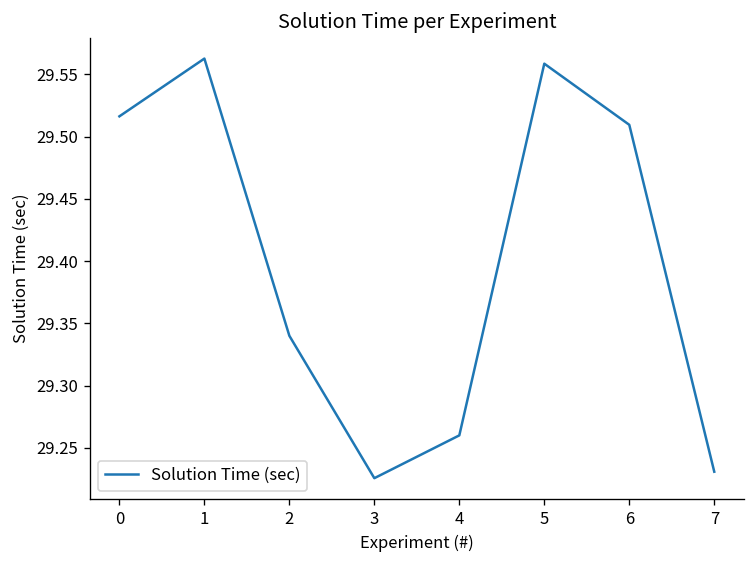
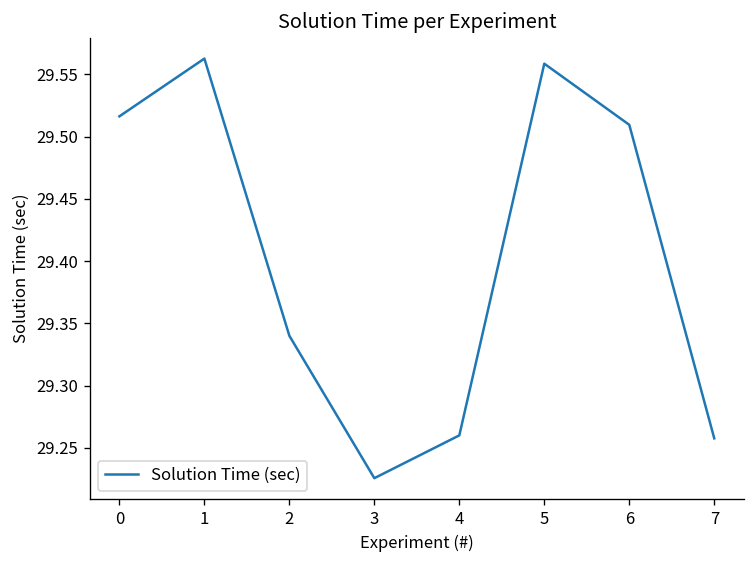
7: 29.231 -> 29.258
